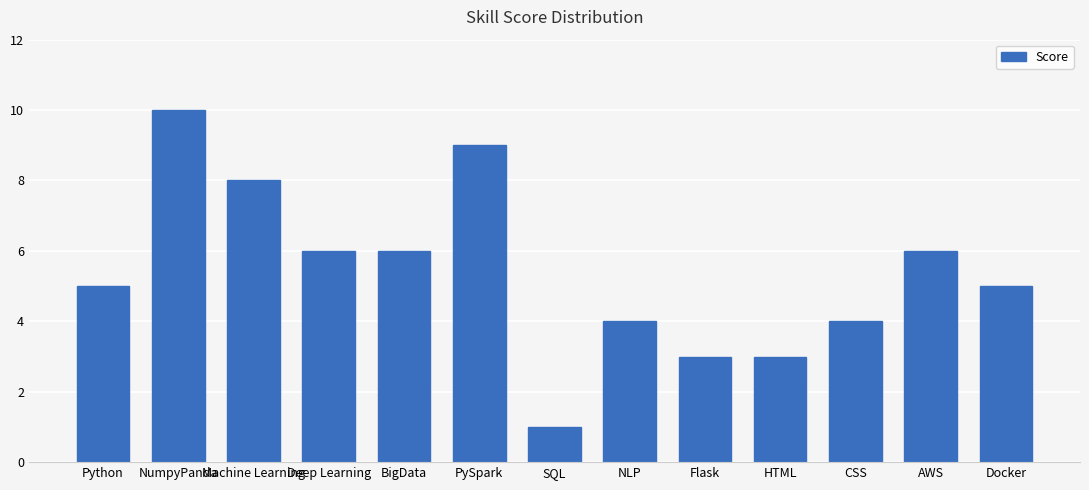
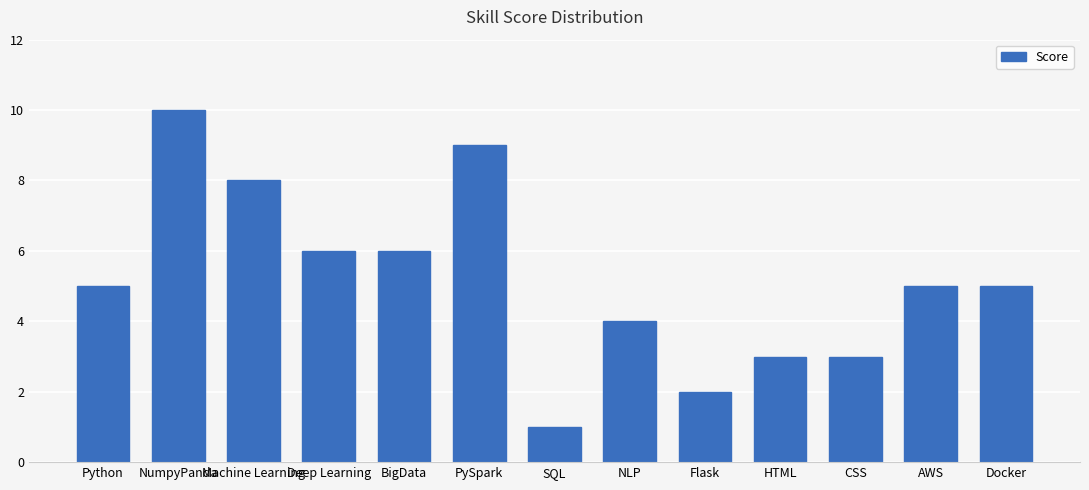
Flask: 3 -> 2
CSS: 4 -> 3
AWS: 6 -> 5
